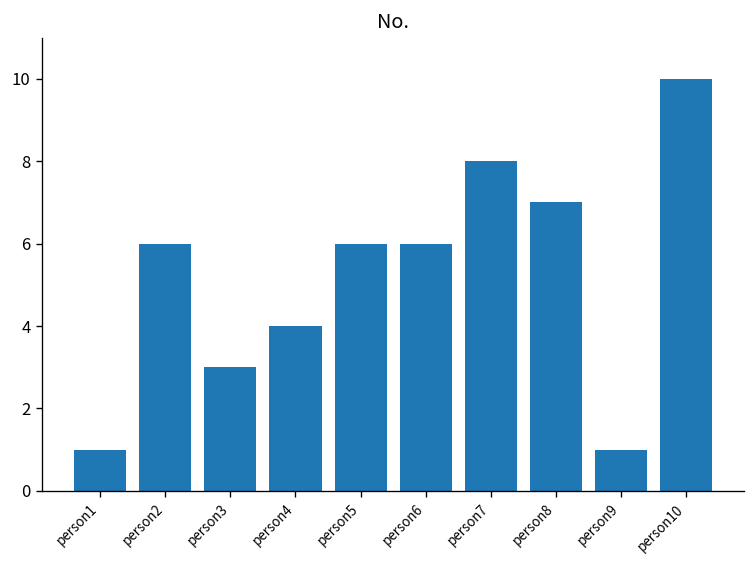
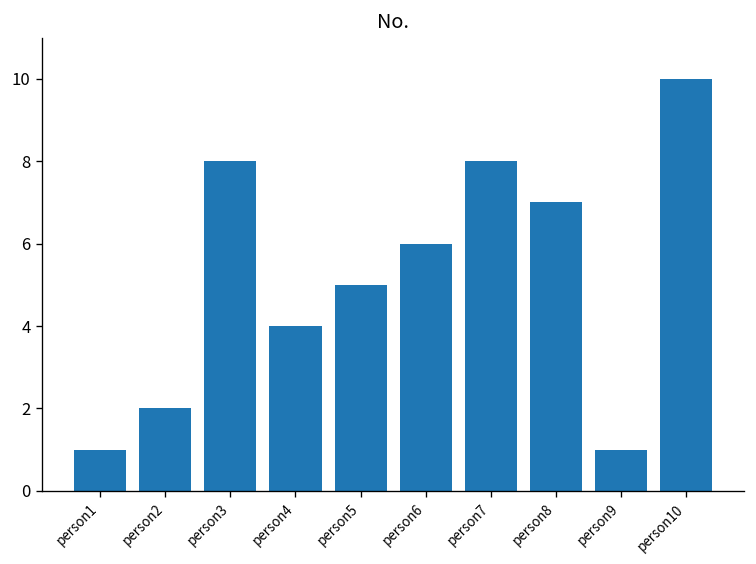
person2: 6 -> 2
person3: 3 -> 8
person5: 6 -> 5
